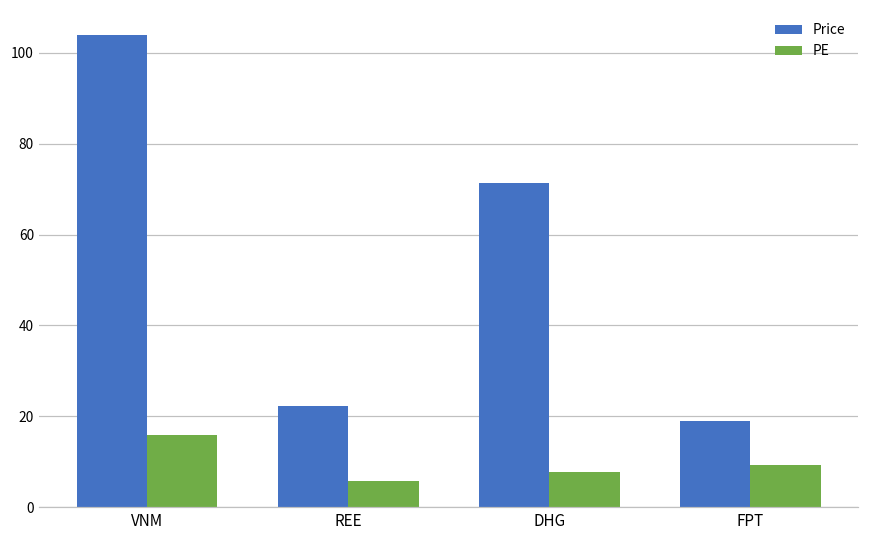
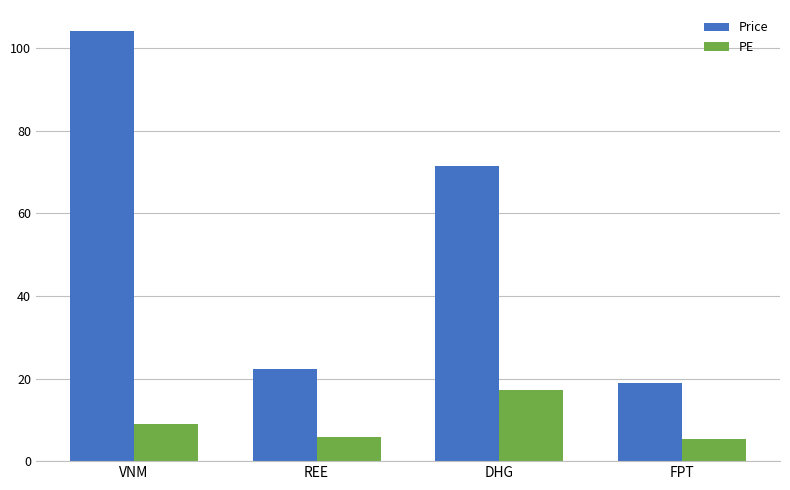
PE, VNM: 16 -> 9
PE, DHG: 8 -> 17
PE, FPT: 9 -> 5
